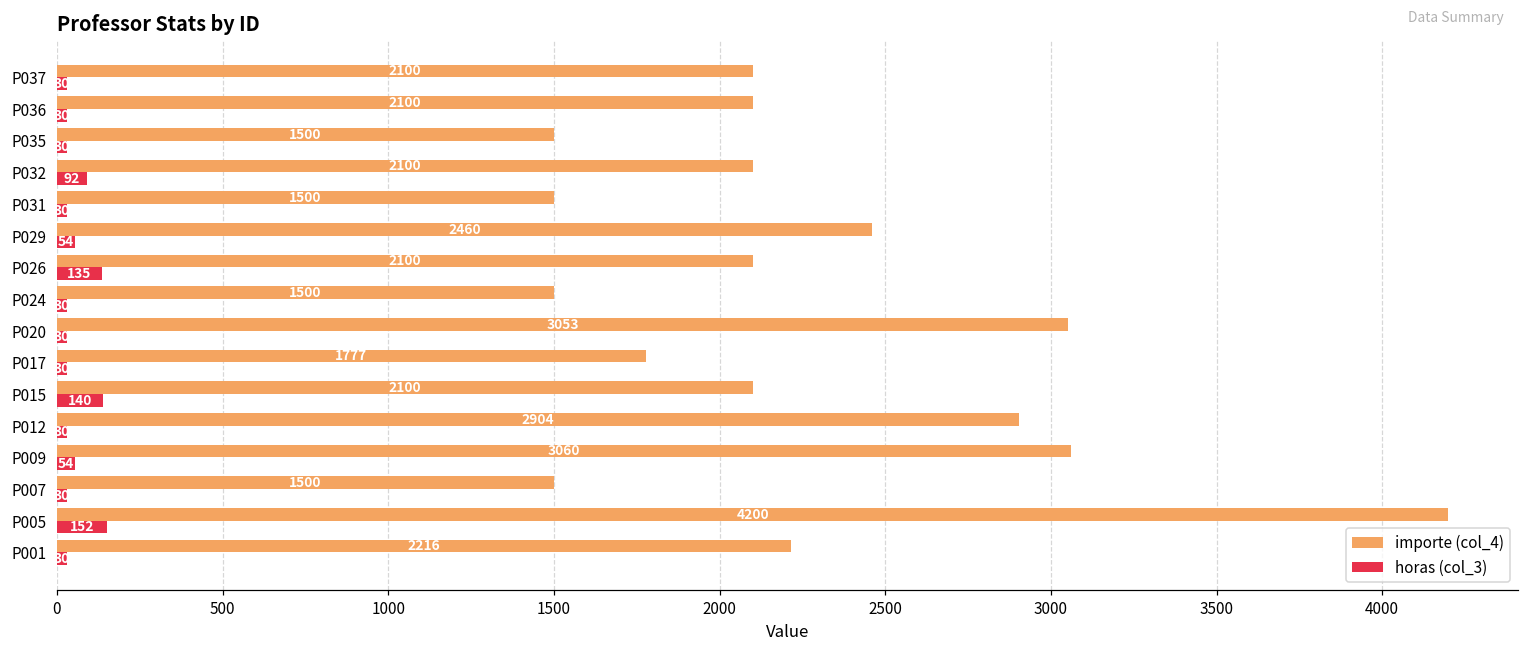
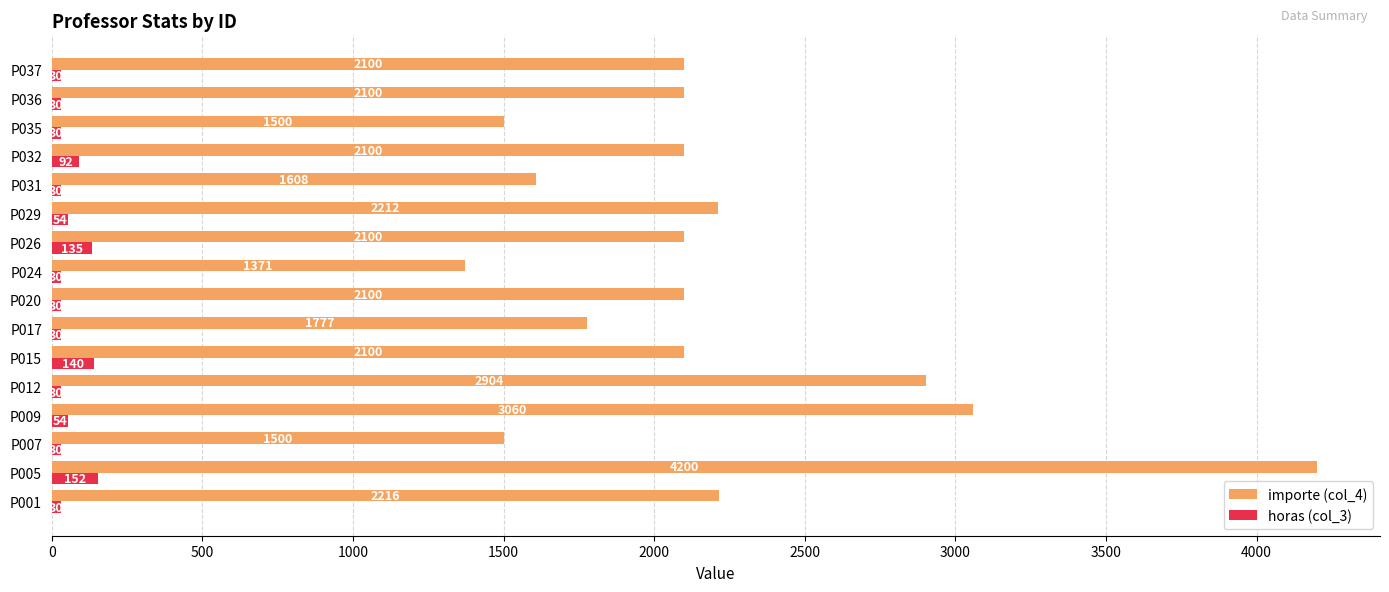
importe (col_4), P031: 1500 -> 1608
importe (col_4), P029: 2460 -> 2212
importe (col_4), P024: 1500 -> 1371
importe (col_4), P020: 3053 -> 2100
